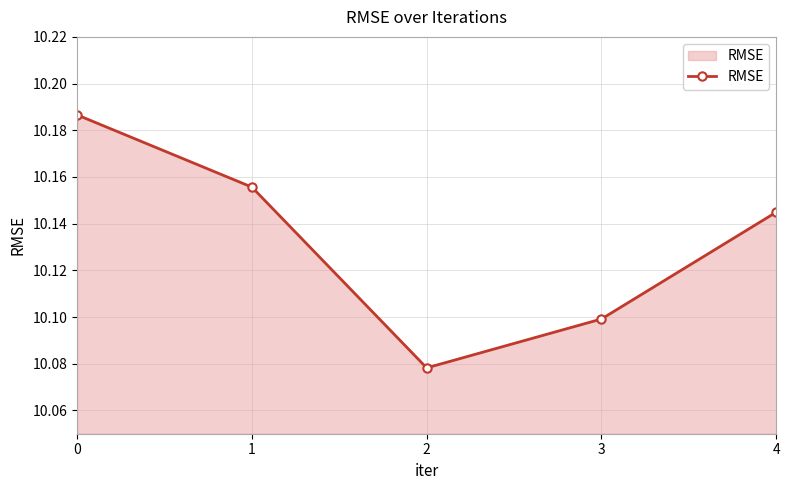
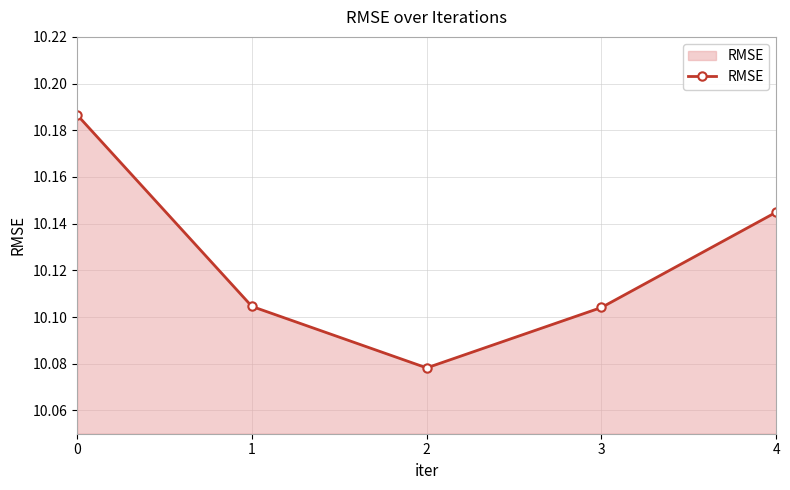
1: 10.156 -> 10.105
3: 10.099 -> 10.104
